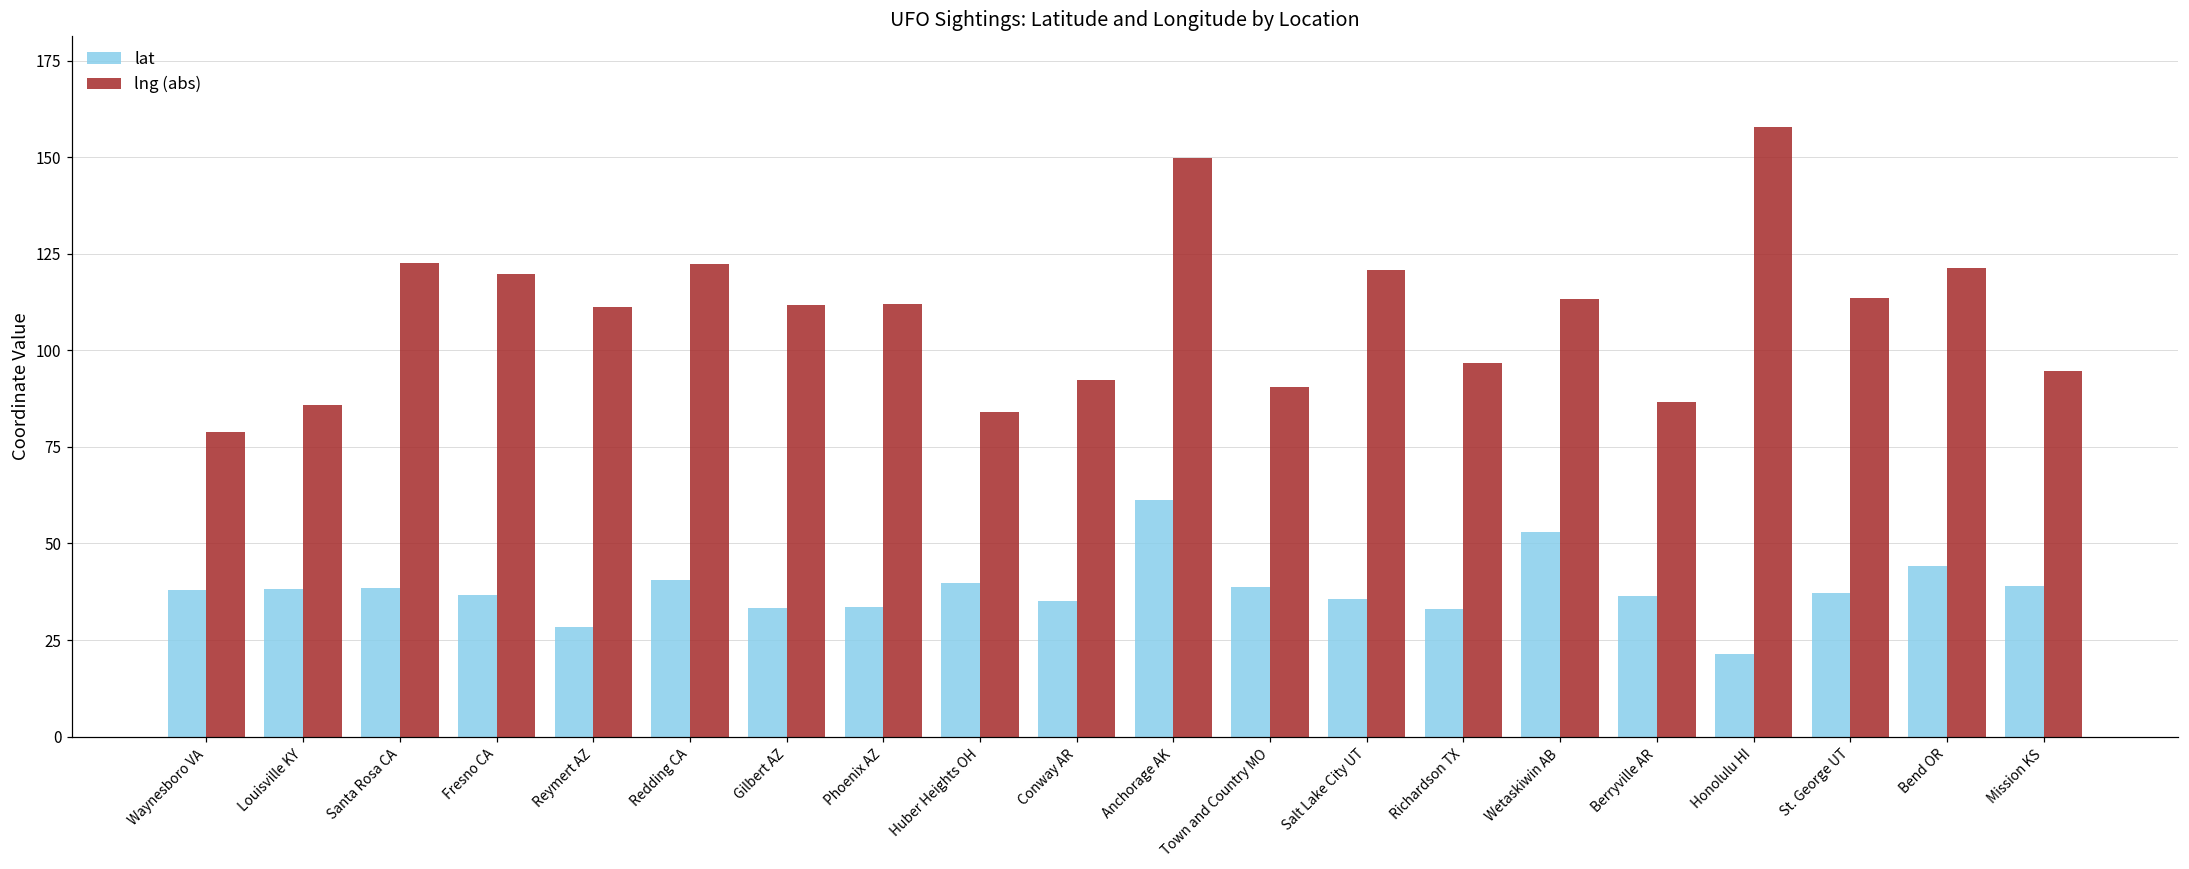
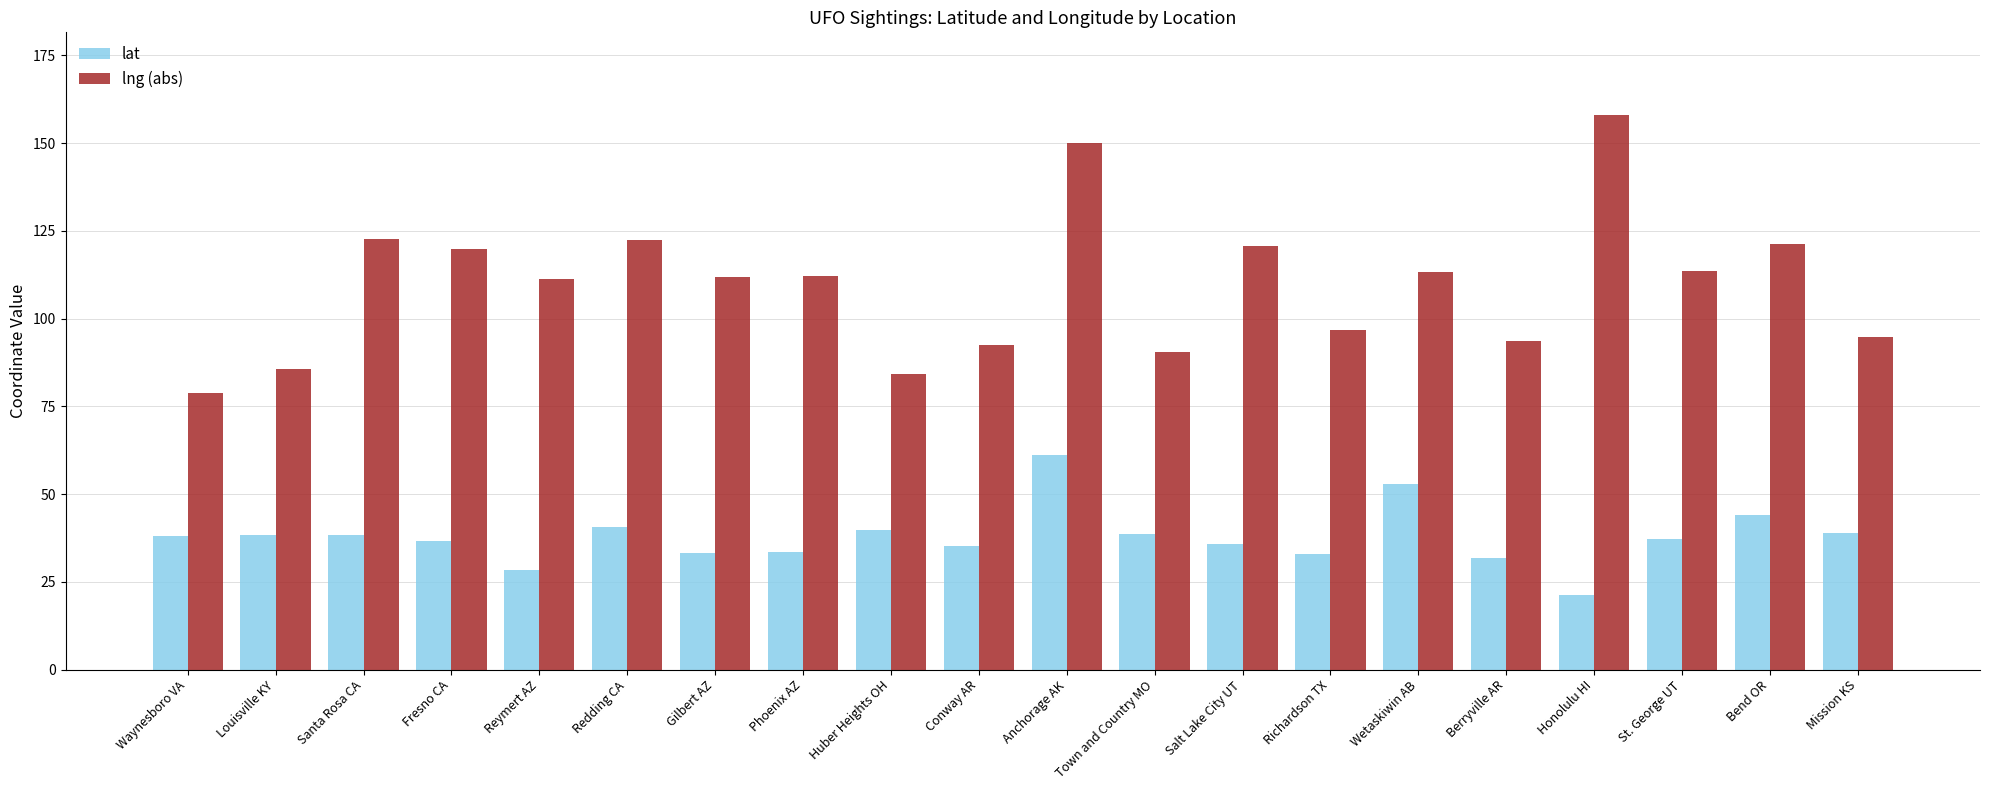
lat, Berryville AR: 36 -> 32
lng (abs), Berryville AR: 87 -> 94
